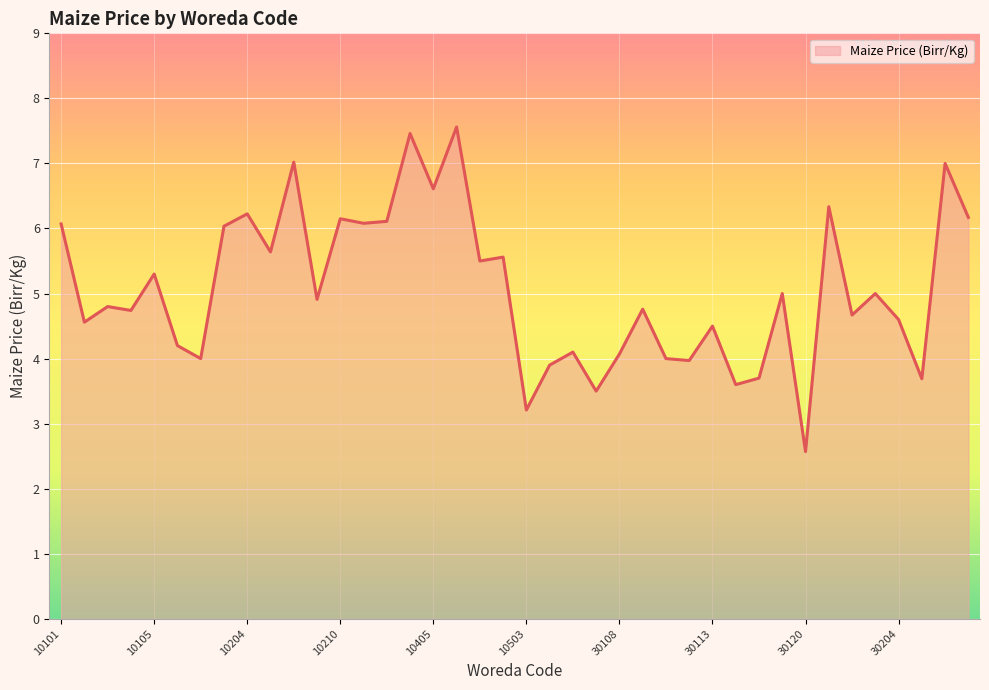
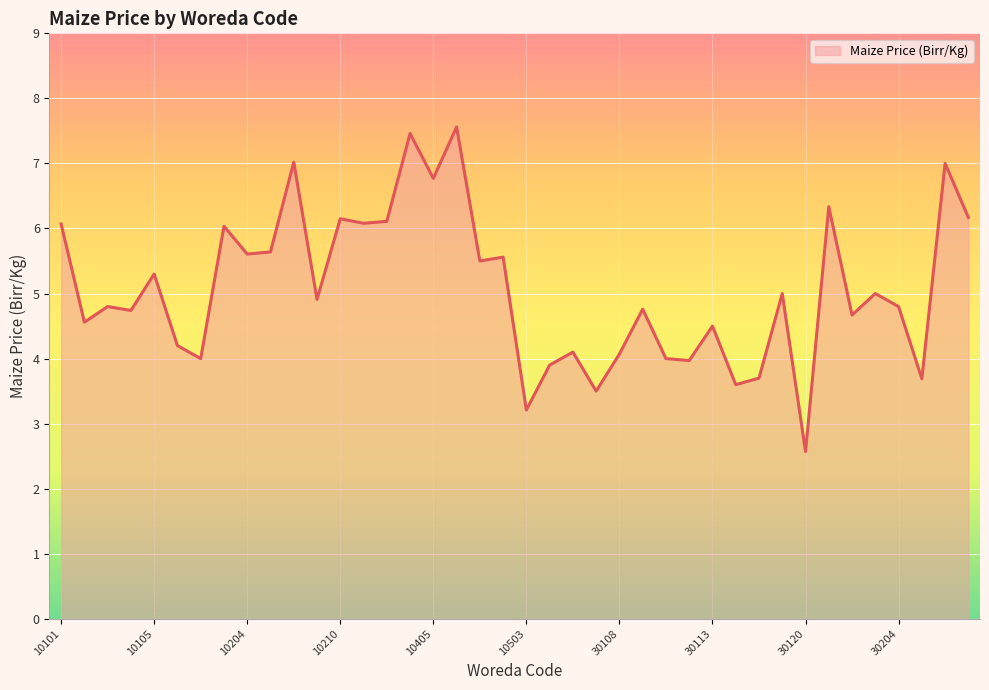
10204: 6.2 -> 5.6
10405: 6.6 -> 6.8
30204: 4.6 -> 4.8
